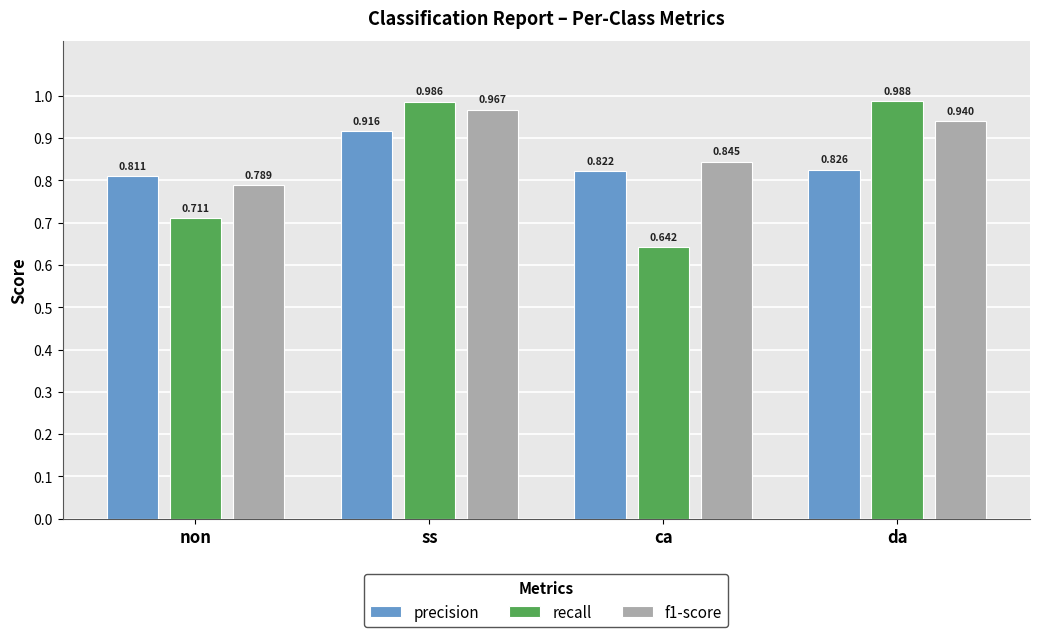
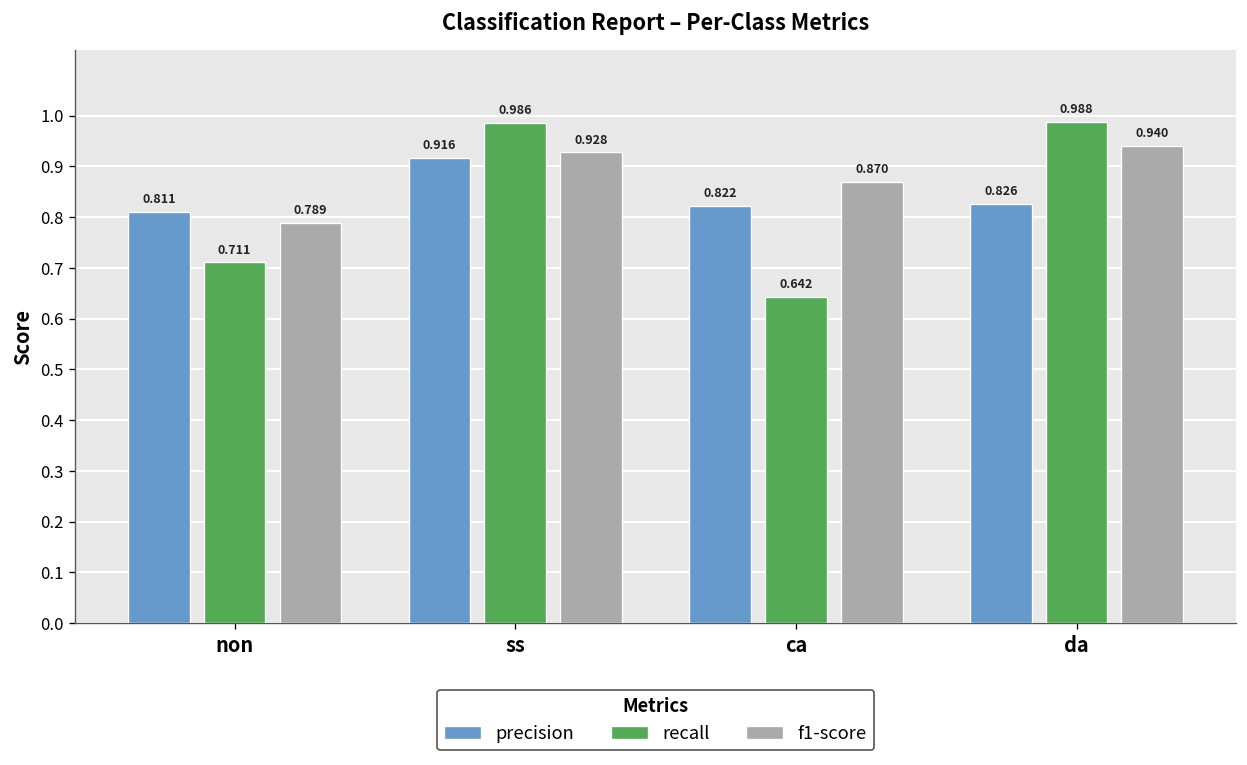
f1-score, ss: 0.967 -> 0.928
f1-score, ca: 0.845 -> 0.870
